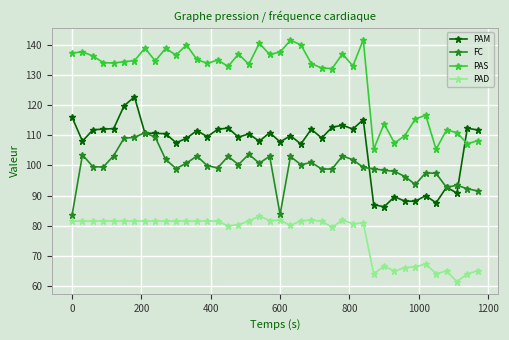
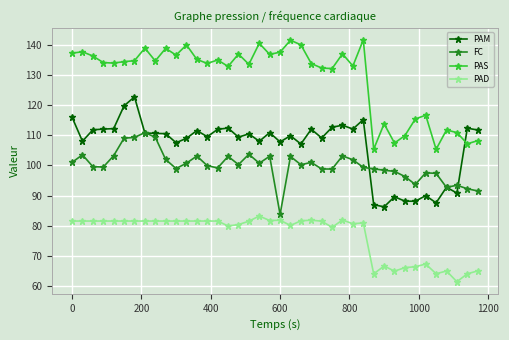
FC, 0: 83 -> 101
